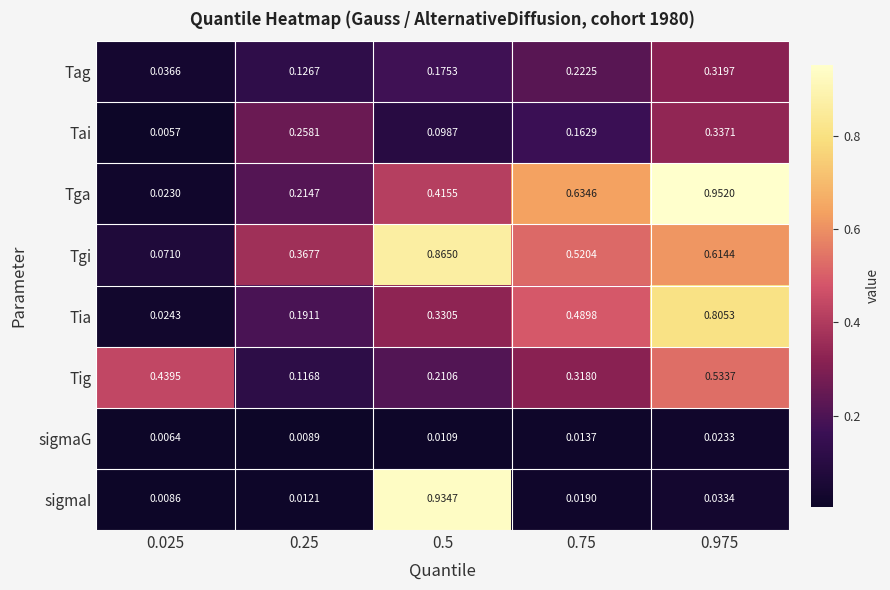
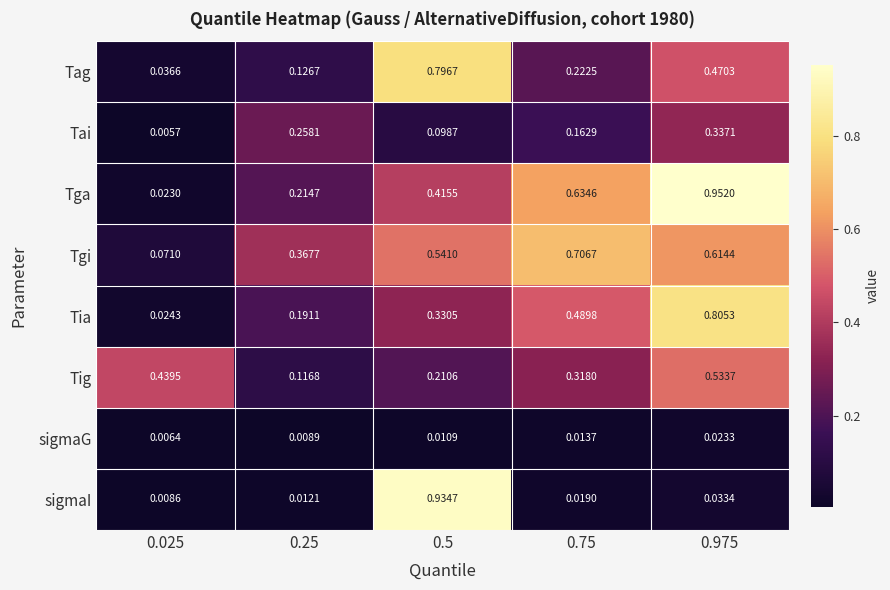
Tag, 0.5: 0.1753 -> 0.7967
Tag, 0.975: 0.3197 -> 0.4703
Tgi, 0.5: 0.8650 -> 0.5410
Tgi, 0.75: 0.5204 -> 0.7067
